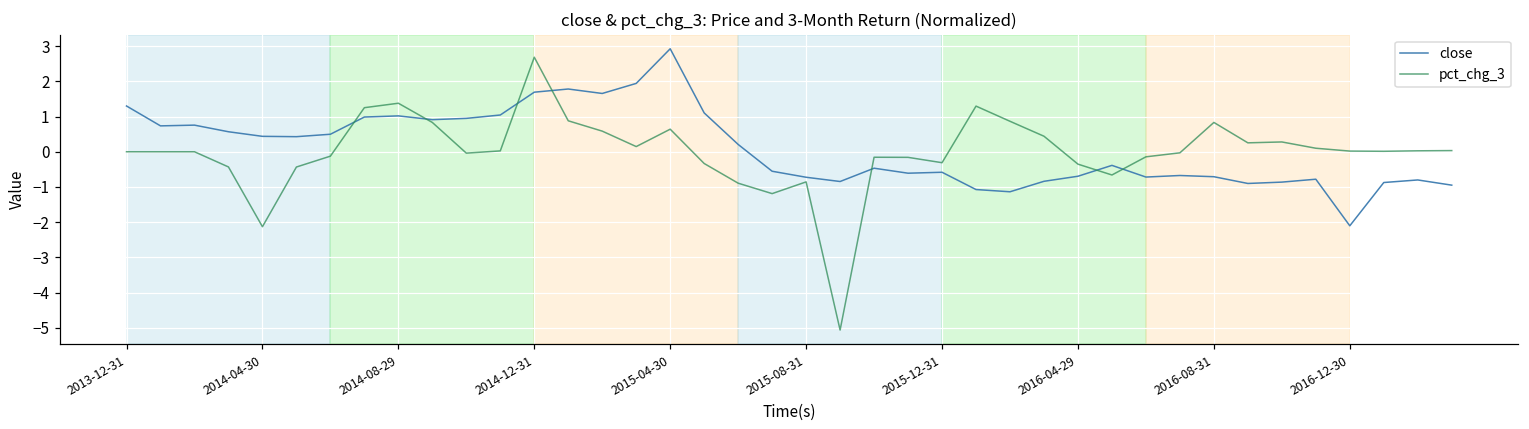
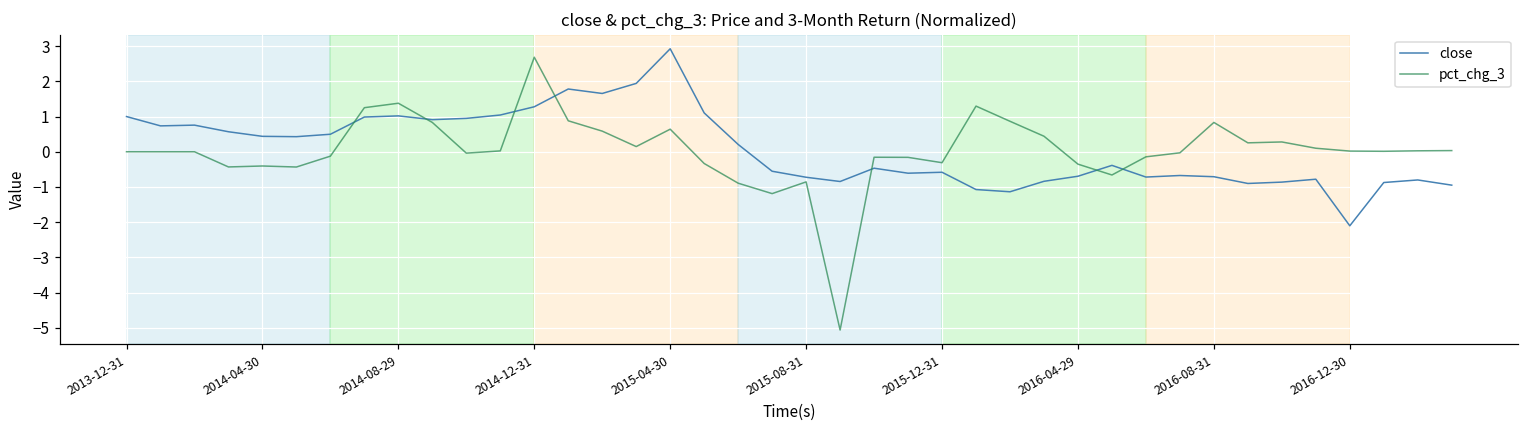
close, 2013-12-31: 1.3 -> 1.0
pct_chg_3, 2014-04-30: -2.1 -> -0.4
close, 2014-12-31: 1.7 -> 1.3
